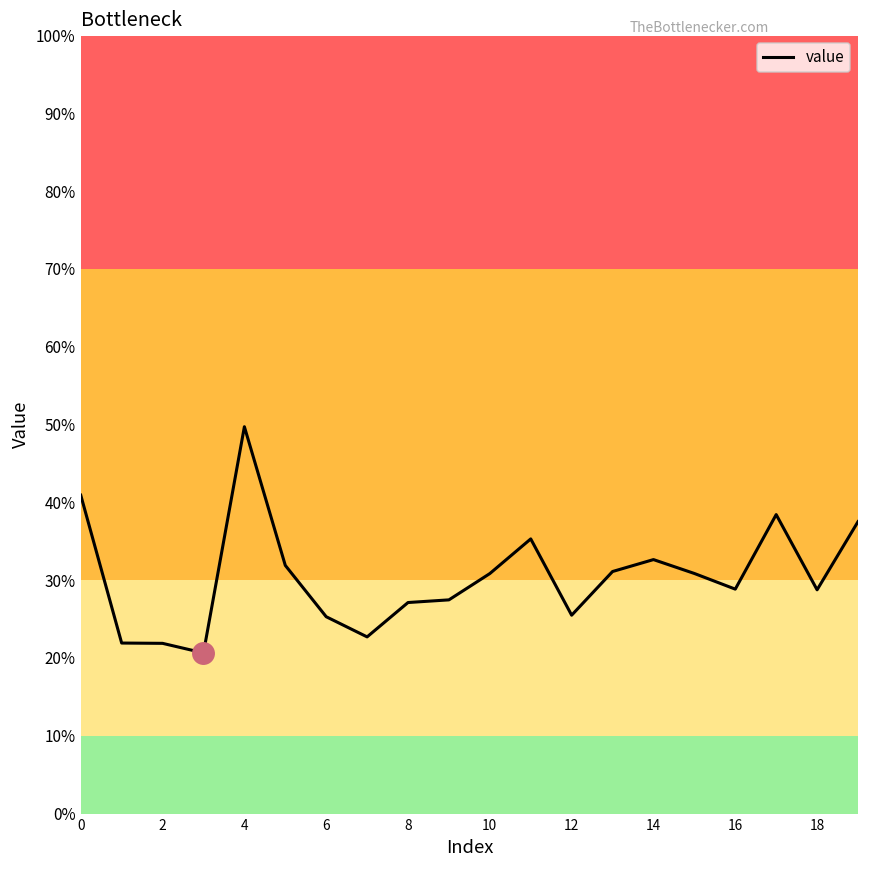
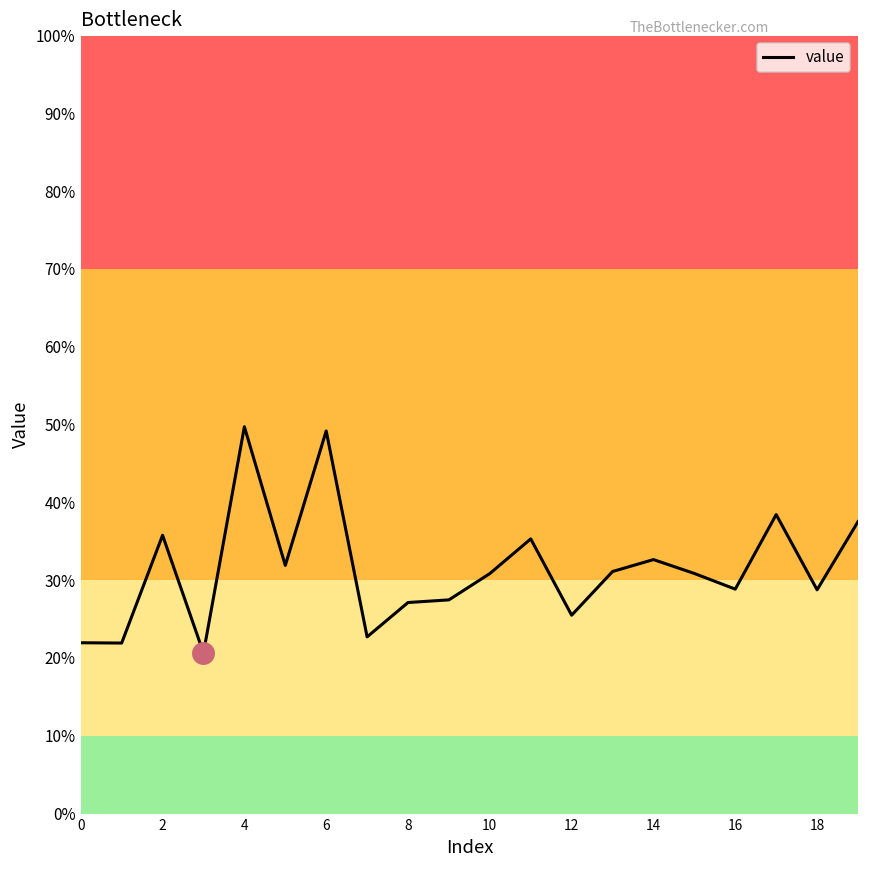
value, 0: 41% -> 22%
value, 2: 22% -> 36%
value, 6: 25% -> 49%
